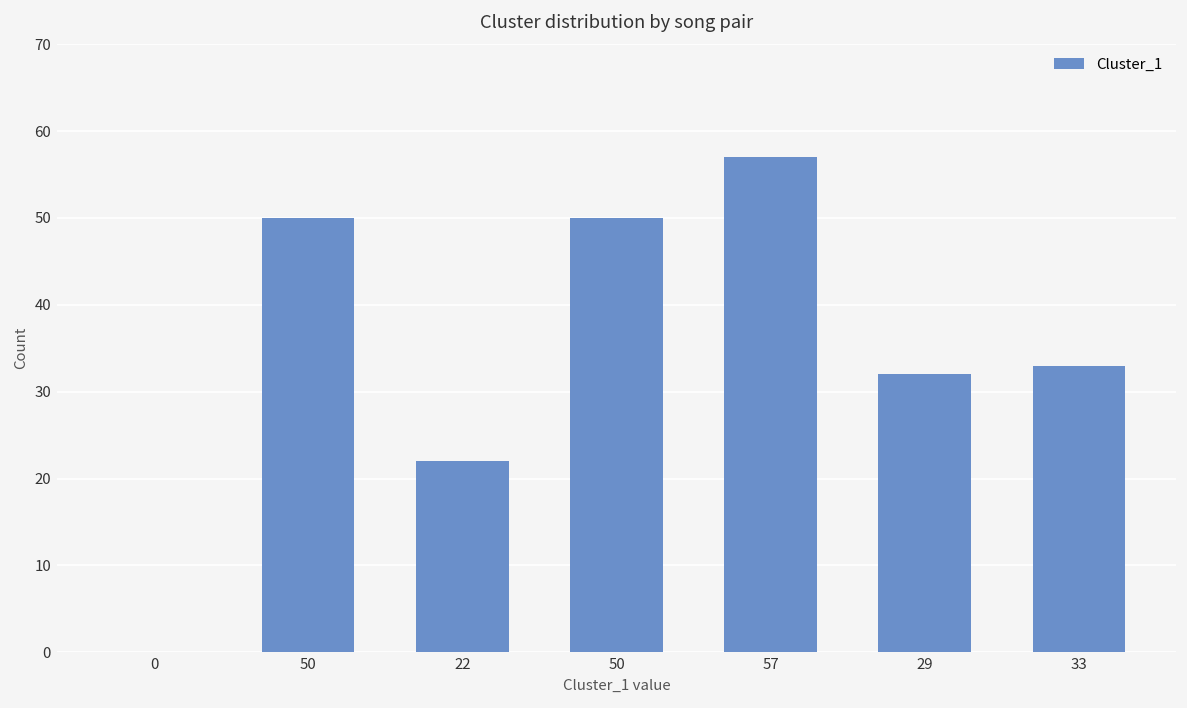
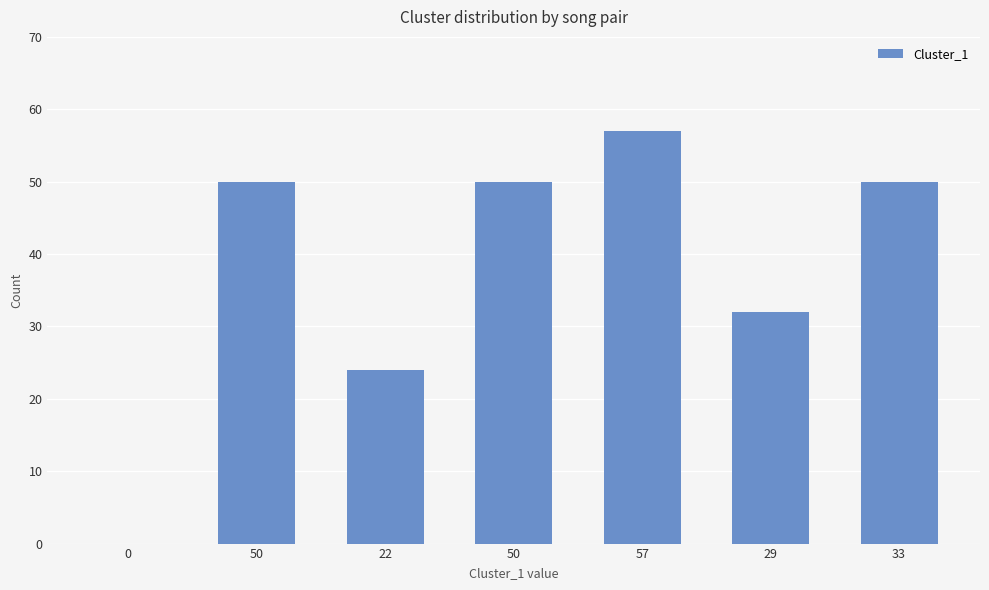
22: 22 -> 24
33: 33 -> 50
